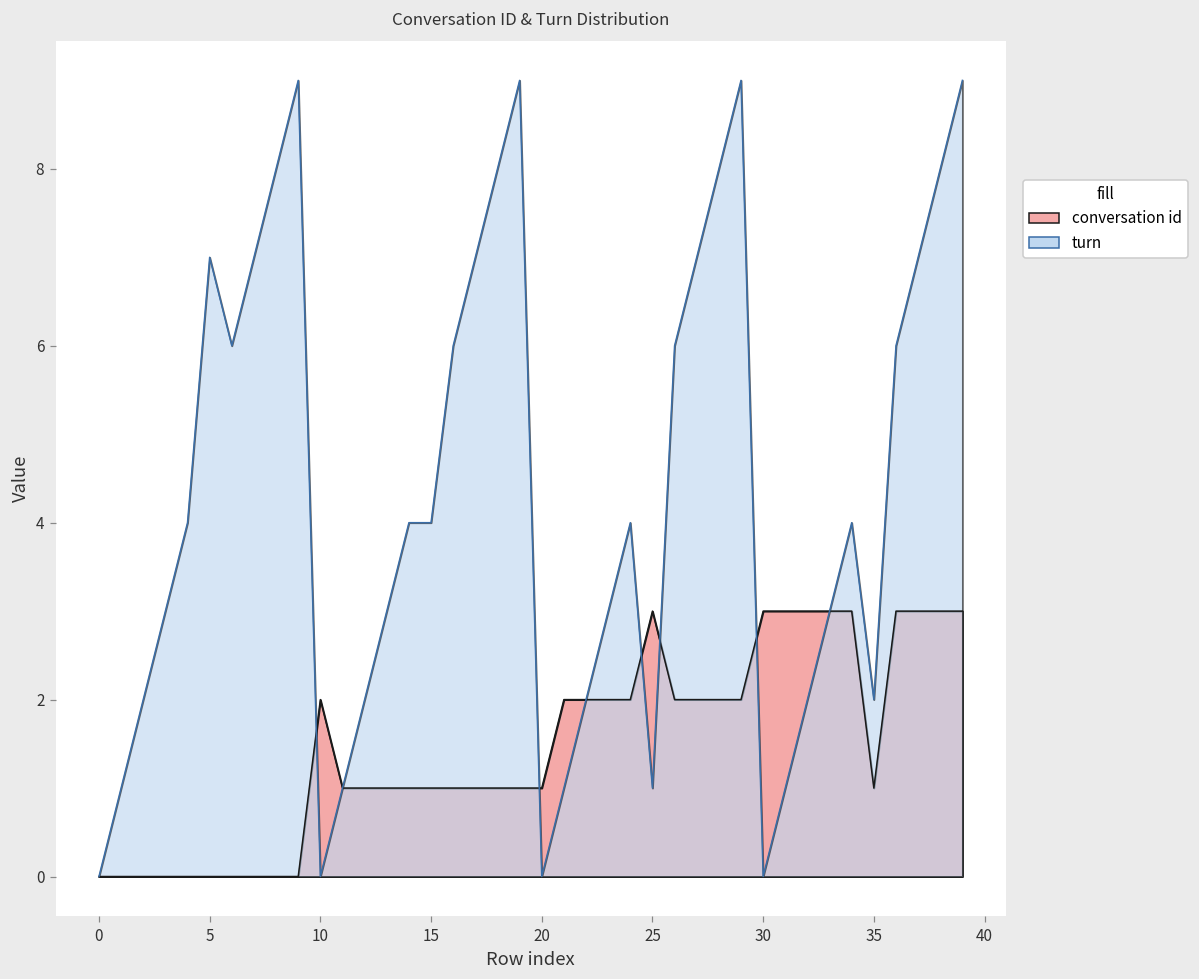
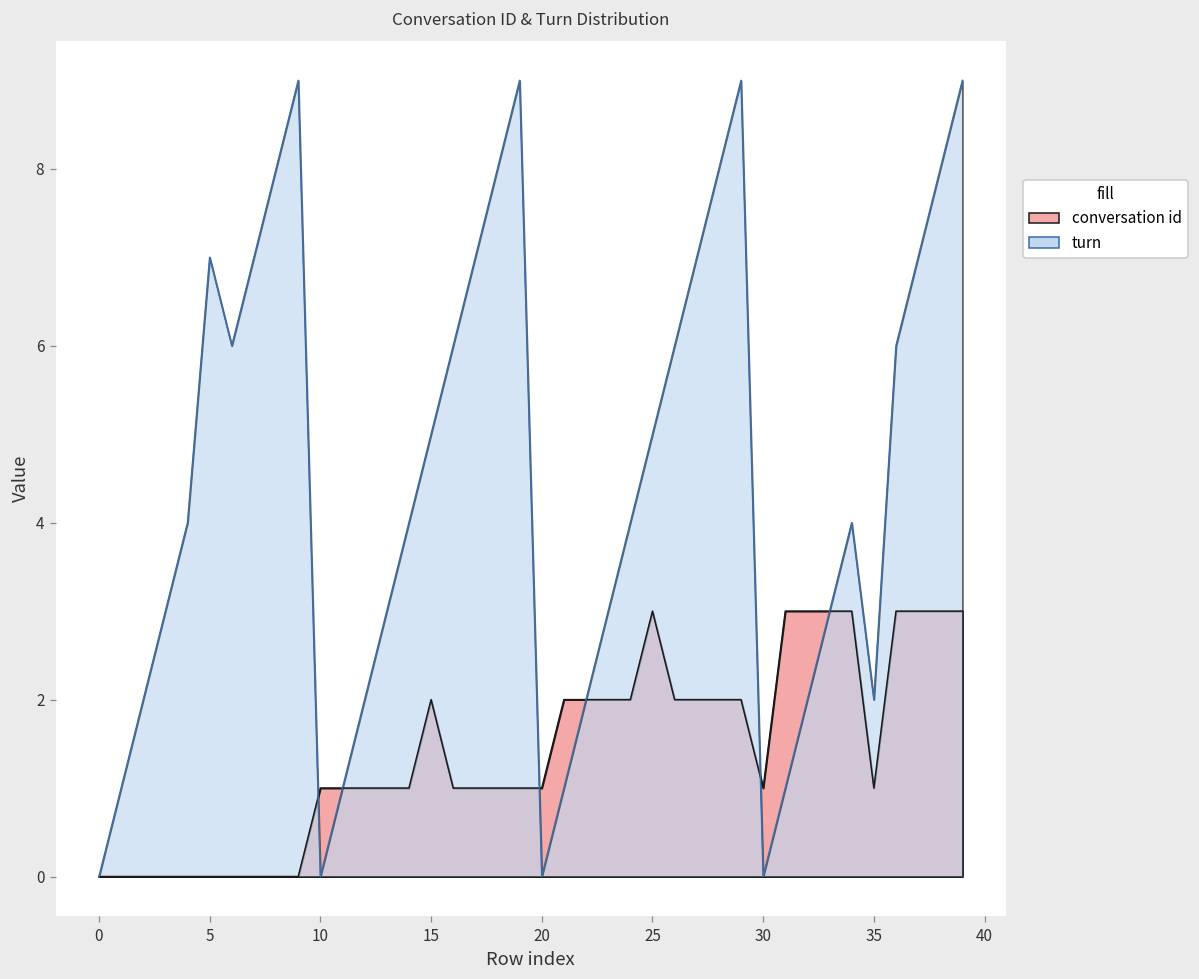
conversation id, 10: 2 -> 1
conversation id, 15: 1 -> 2
turn, 15: 4 -> 5
turn, 25: 1 -> 5
conversation id, 30: 3 -> 1
